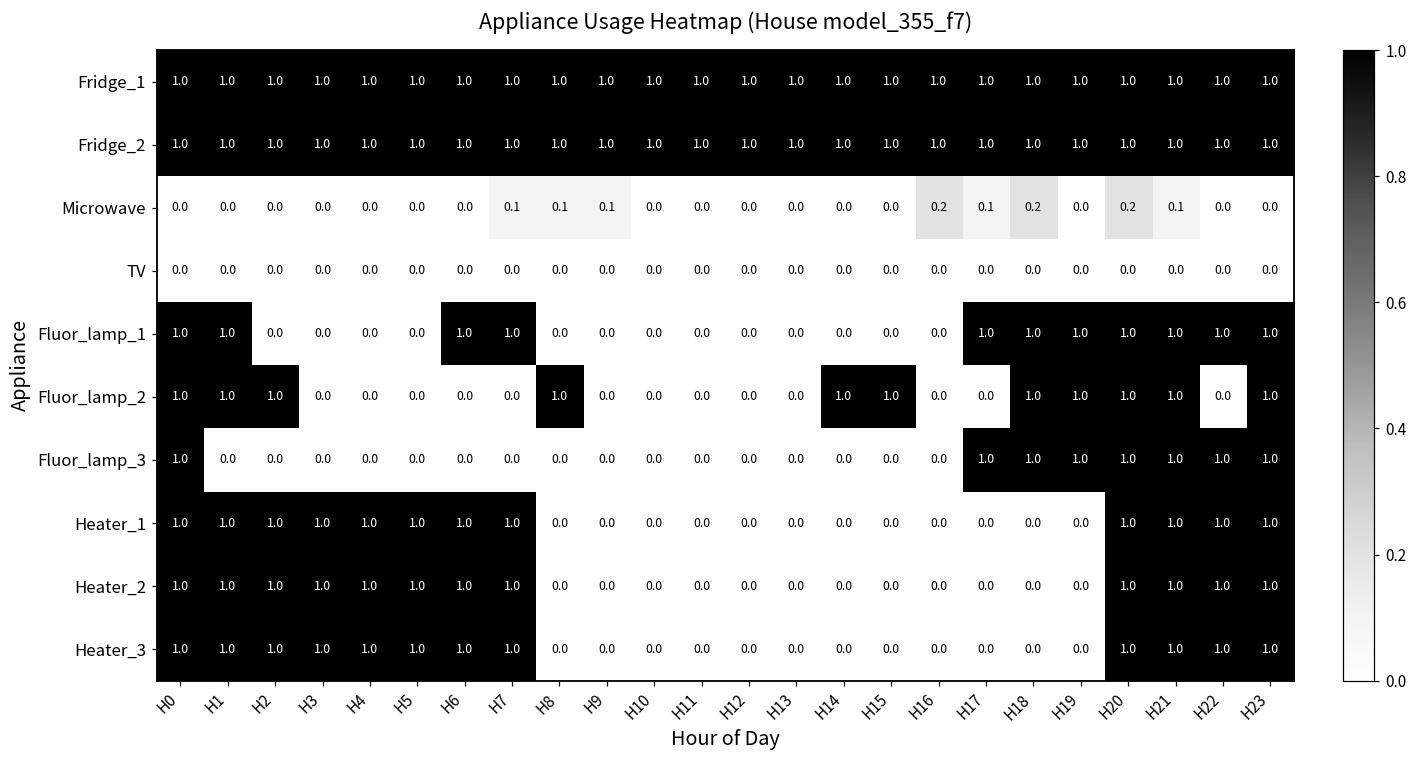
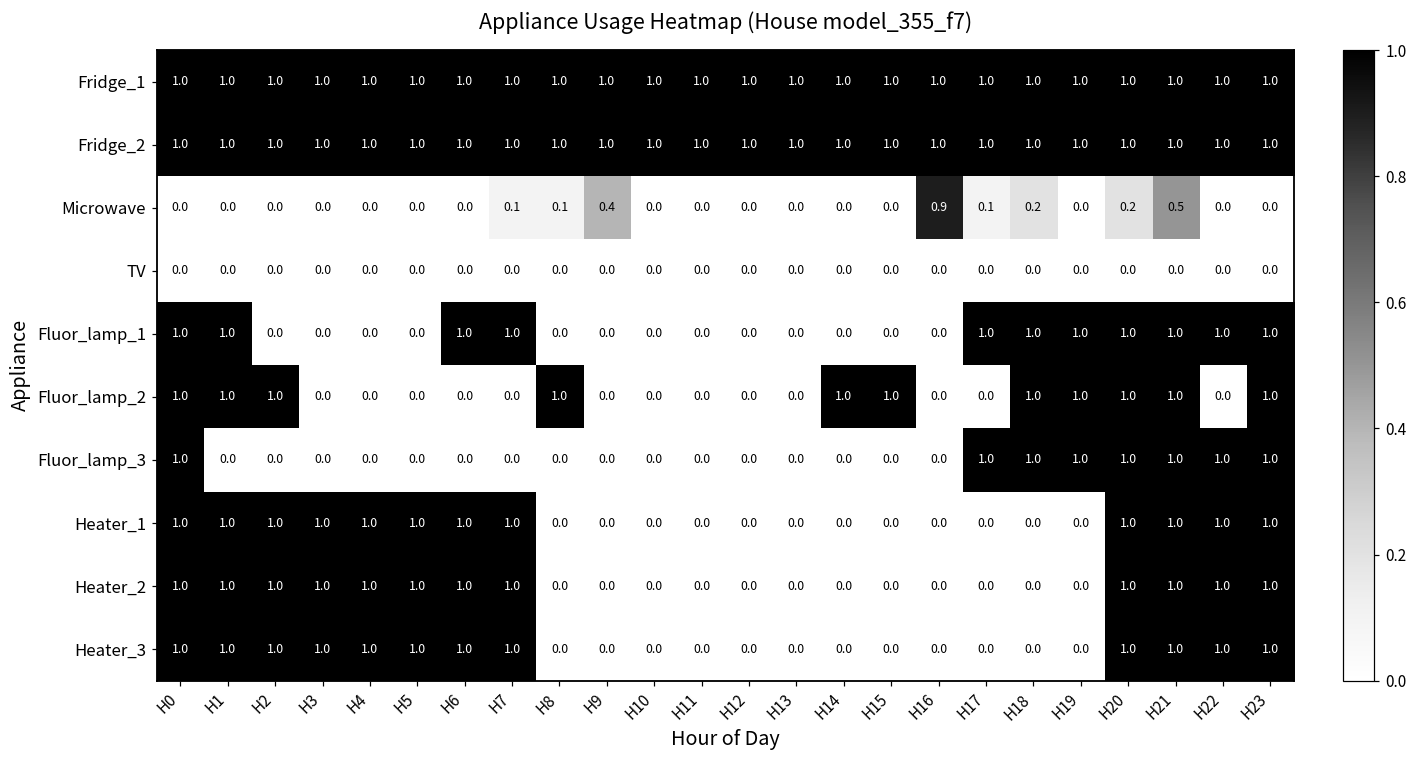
Microwave, H9: 0.1 -> 0.4
Microwave, H16: 0.2 -> 0.9
Microwave, H21: 0.1 -> 0.5
